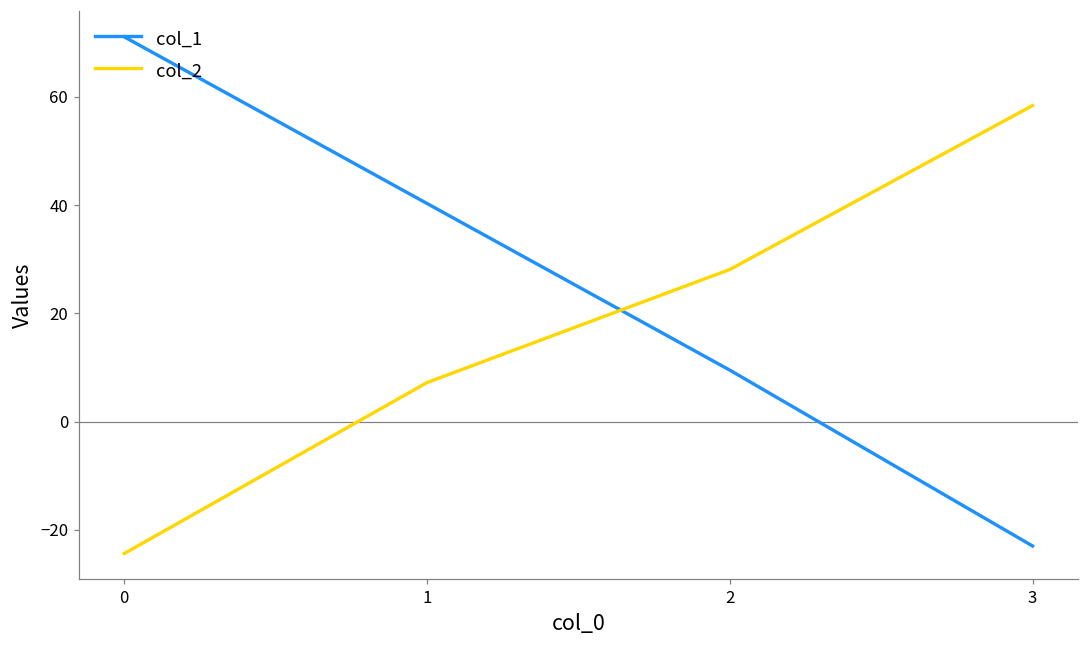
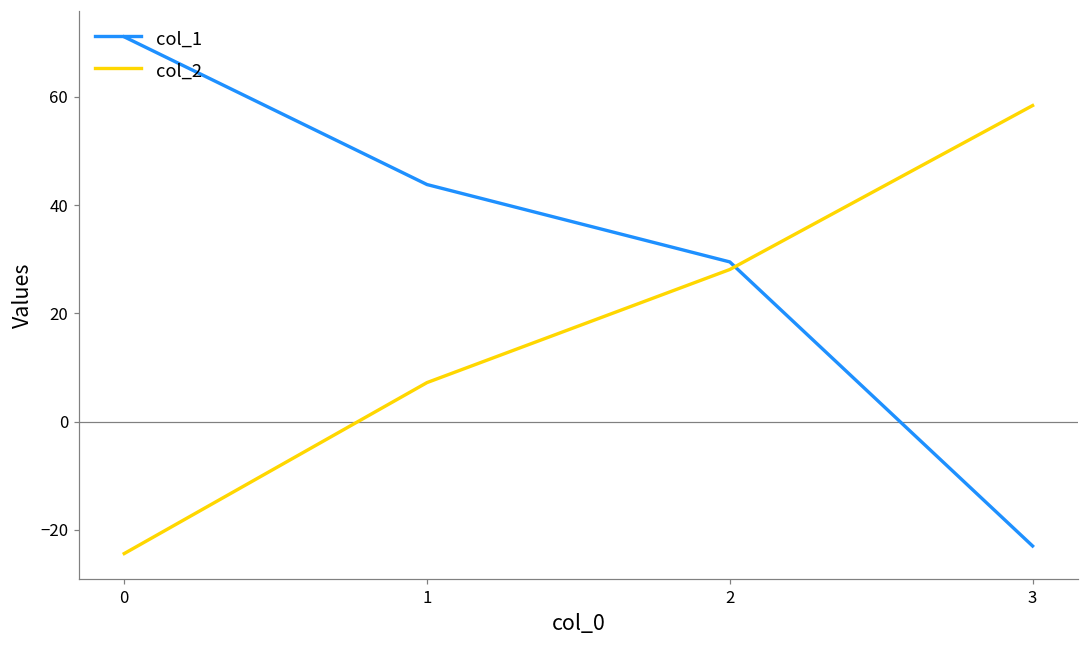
col_1, 1: 40 -> 44
col_1, 2: 10 -> 30
